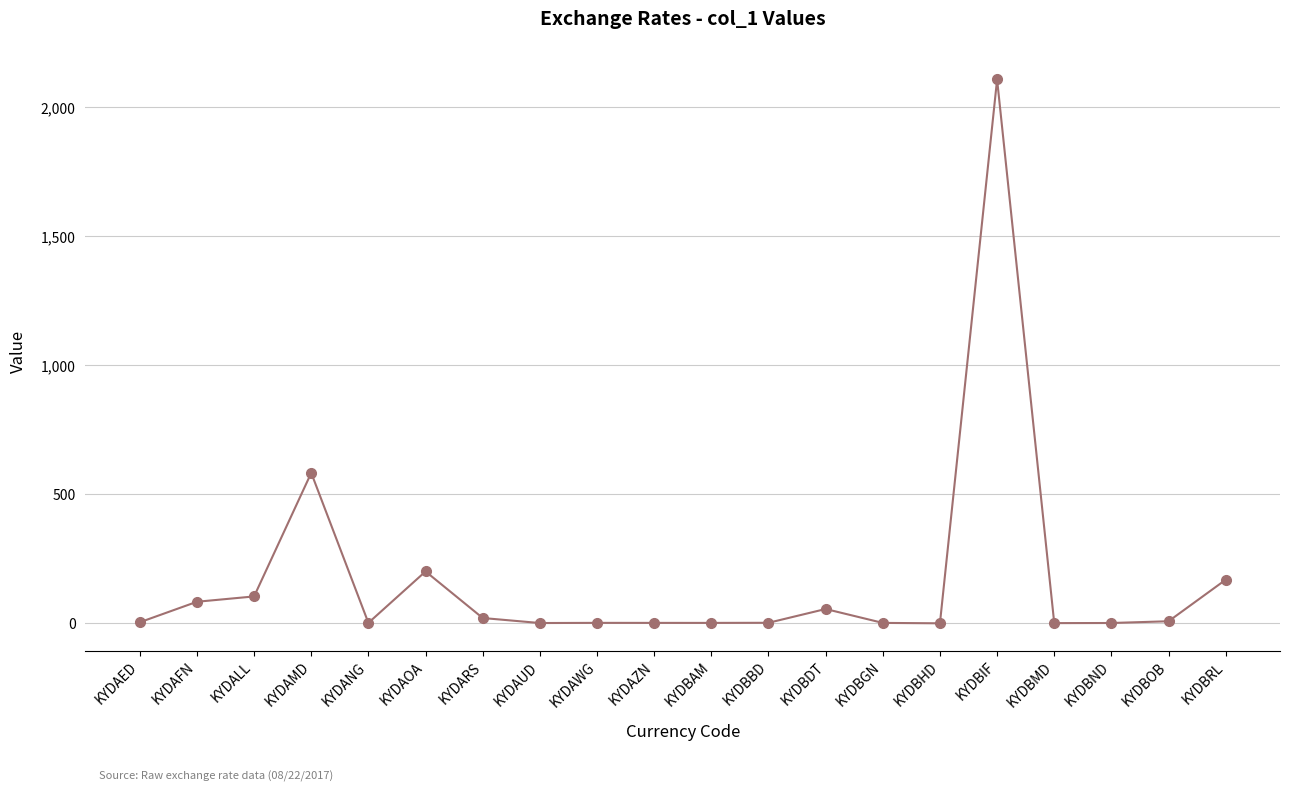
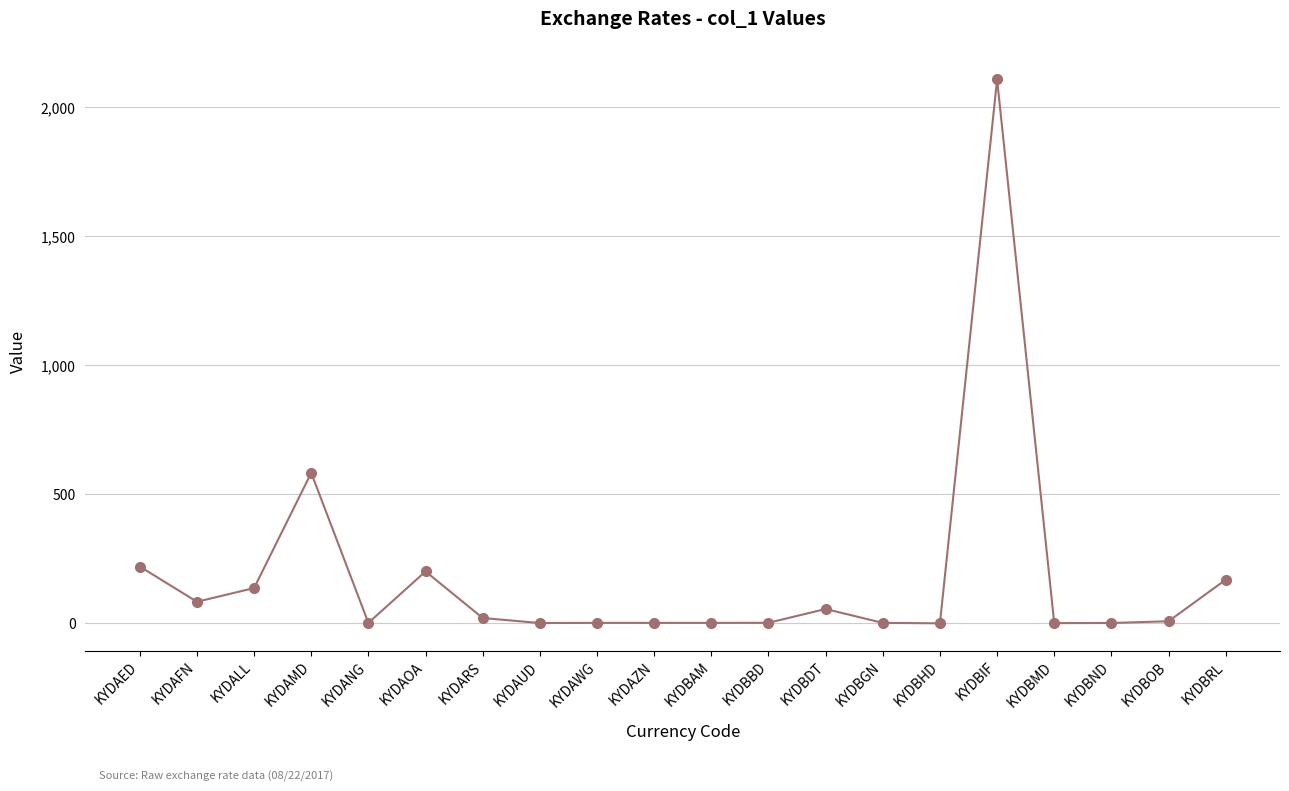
KYDAED: 0 -> 220
KYDALL: 100 -> 140
